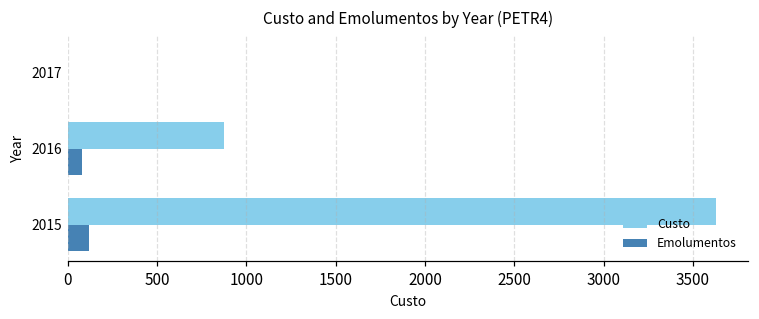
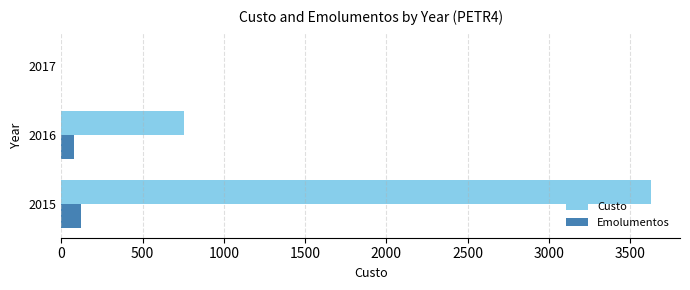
Custo, 2016: 880 -> 760
